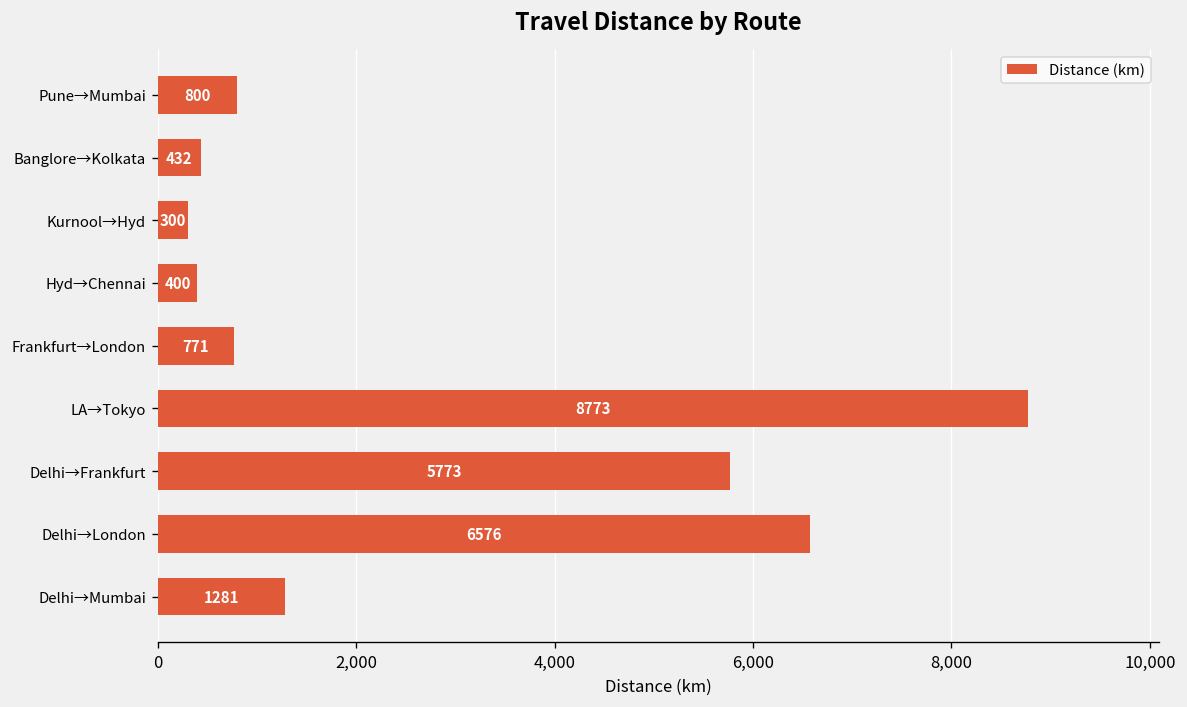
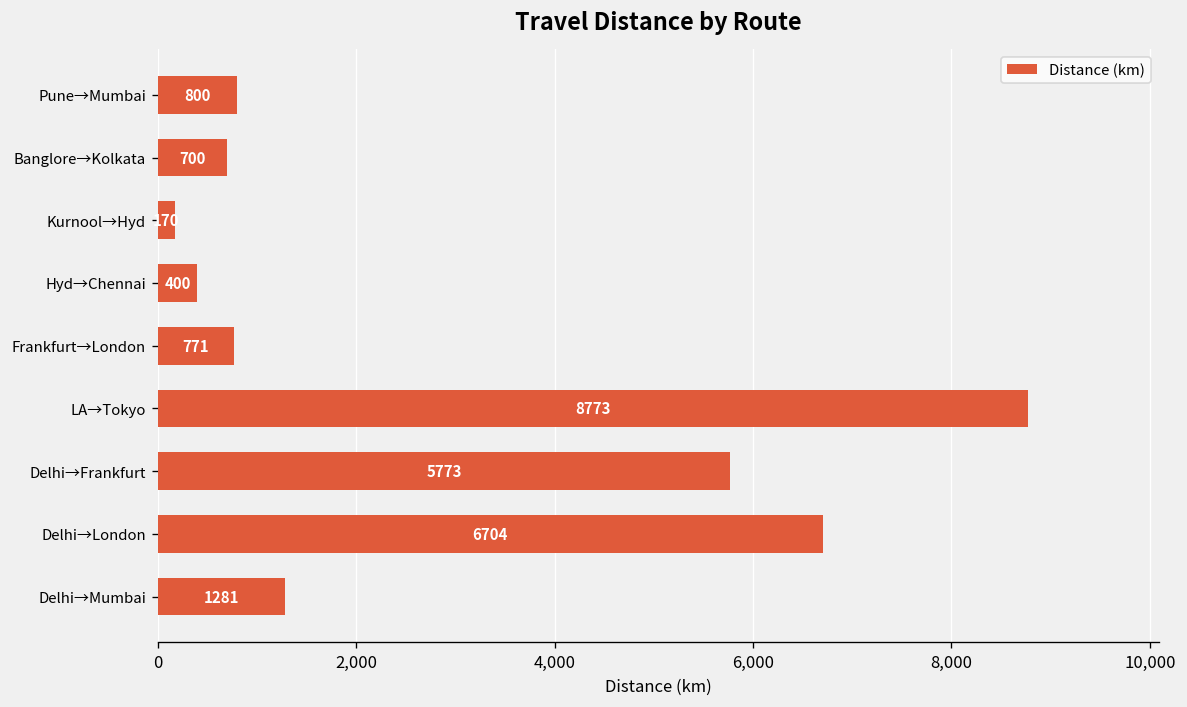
Banglore→Kolkata: 432 -> 700
Kurnool→Hyd: 300 -> 170
Delhi→London: 6576 -> 6704
